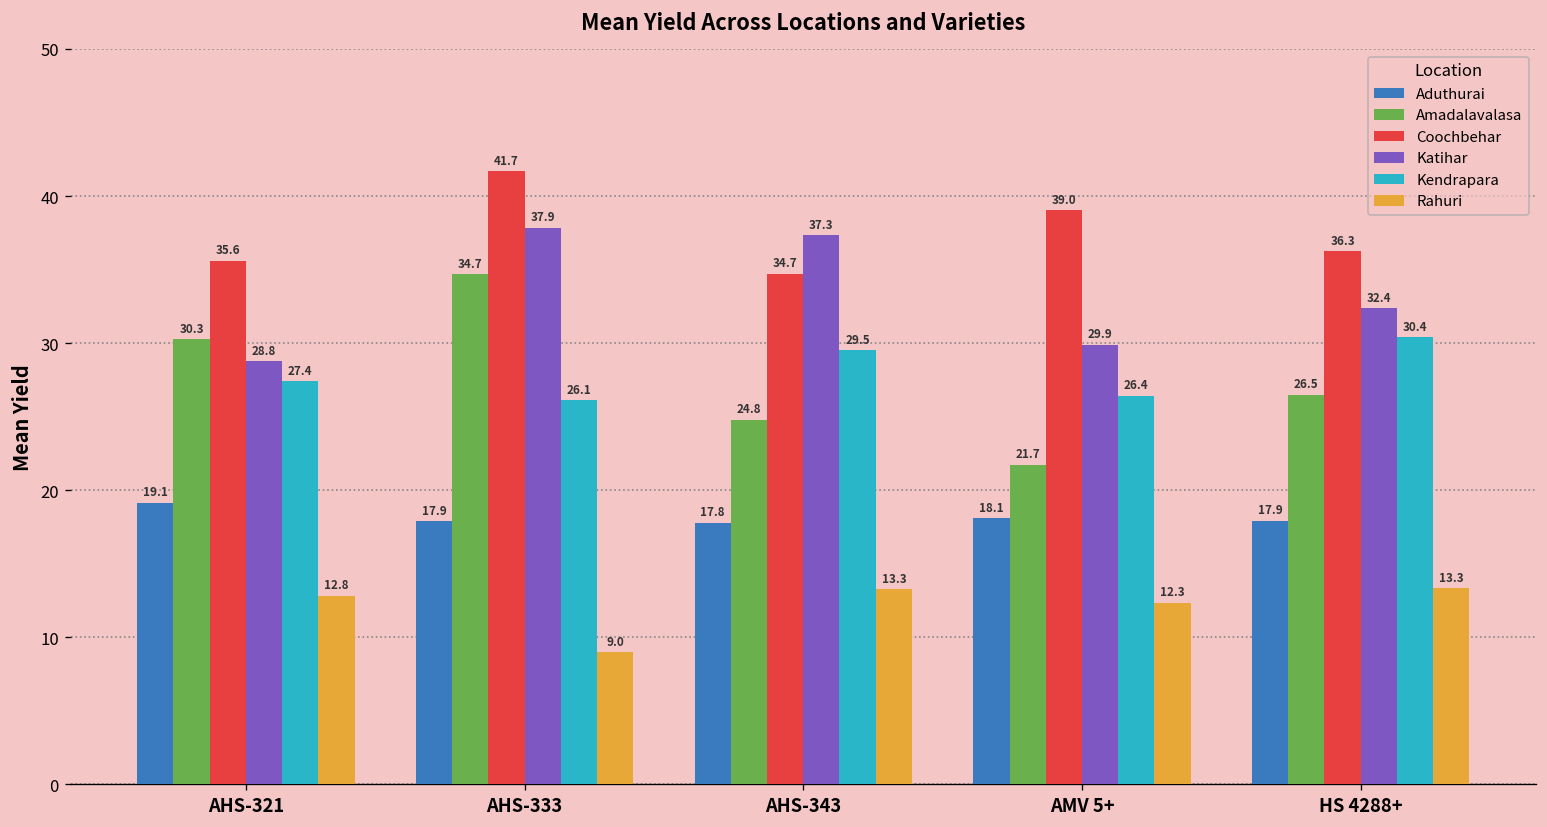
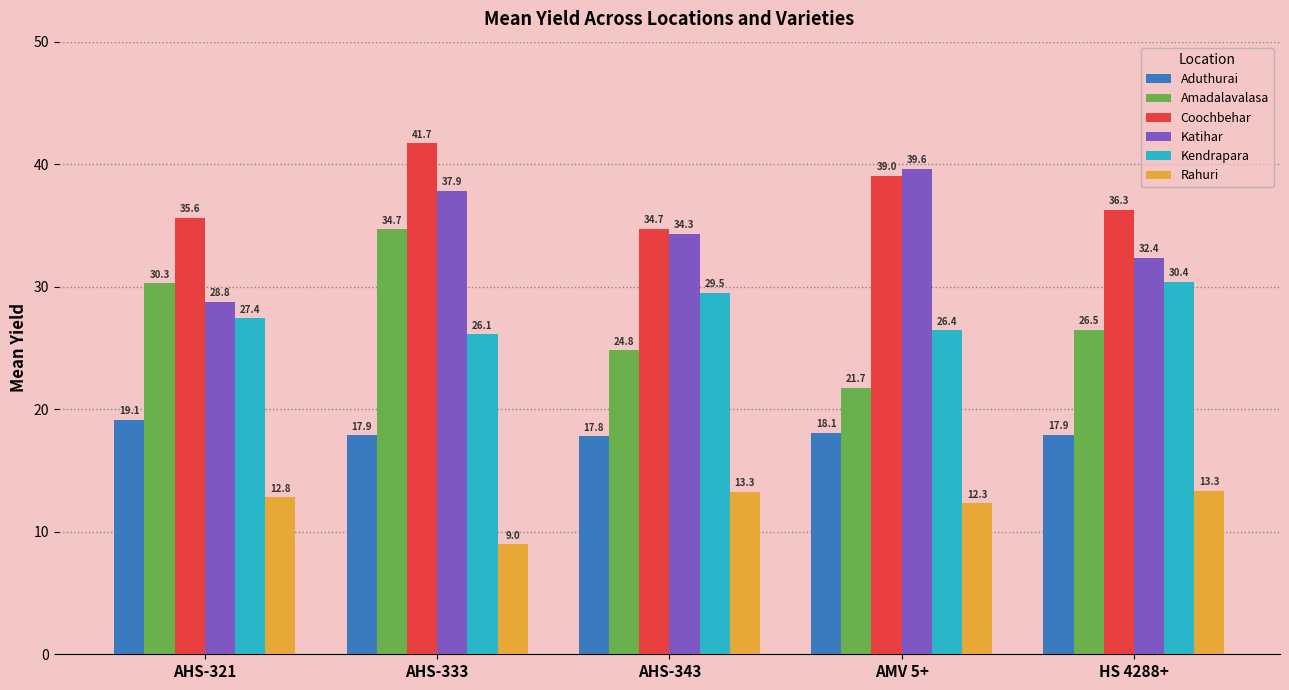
Katihar, AHS-343: 37.3 -> 34.3
Katihar, AMV 5+: 29.9 -> 39.6
